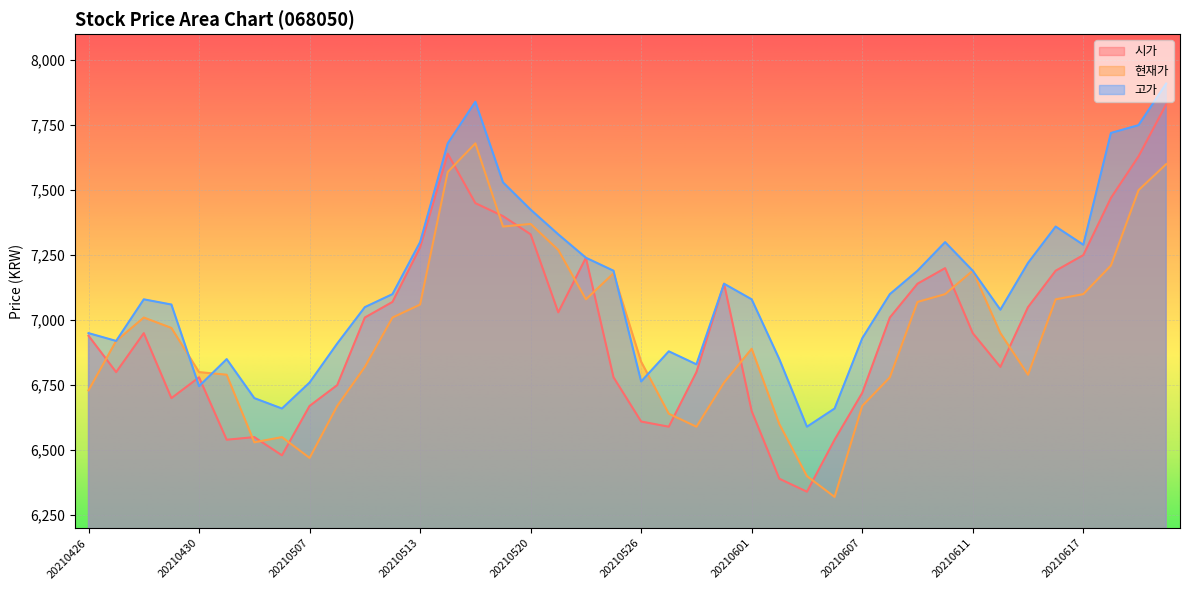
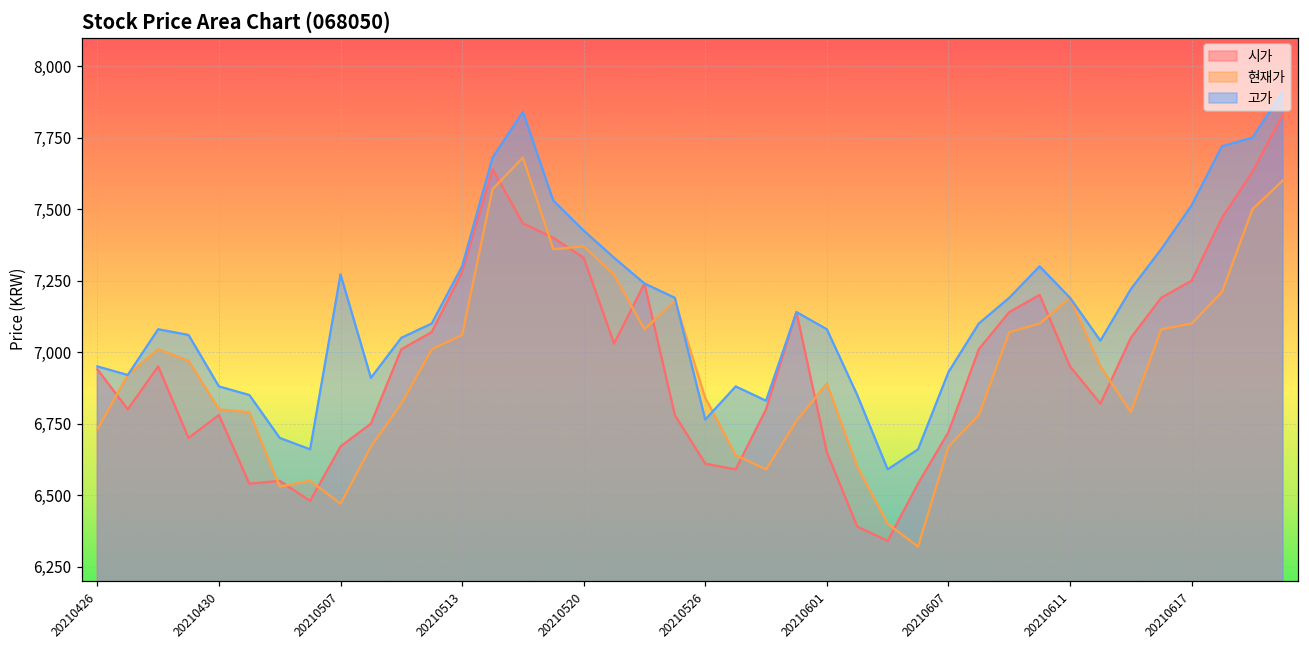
고가, 20210430: 6,750 -> 6,880
고가, 20210507: 6,760 -> 7,270
고가, 20210617: 7,290 -> 7,510
